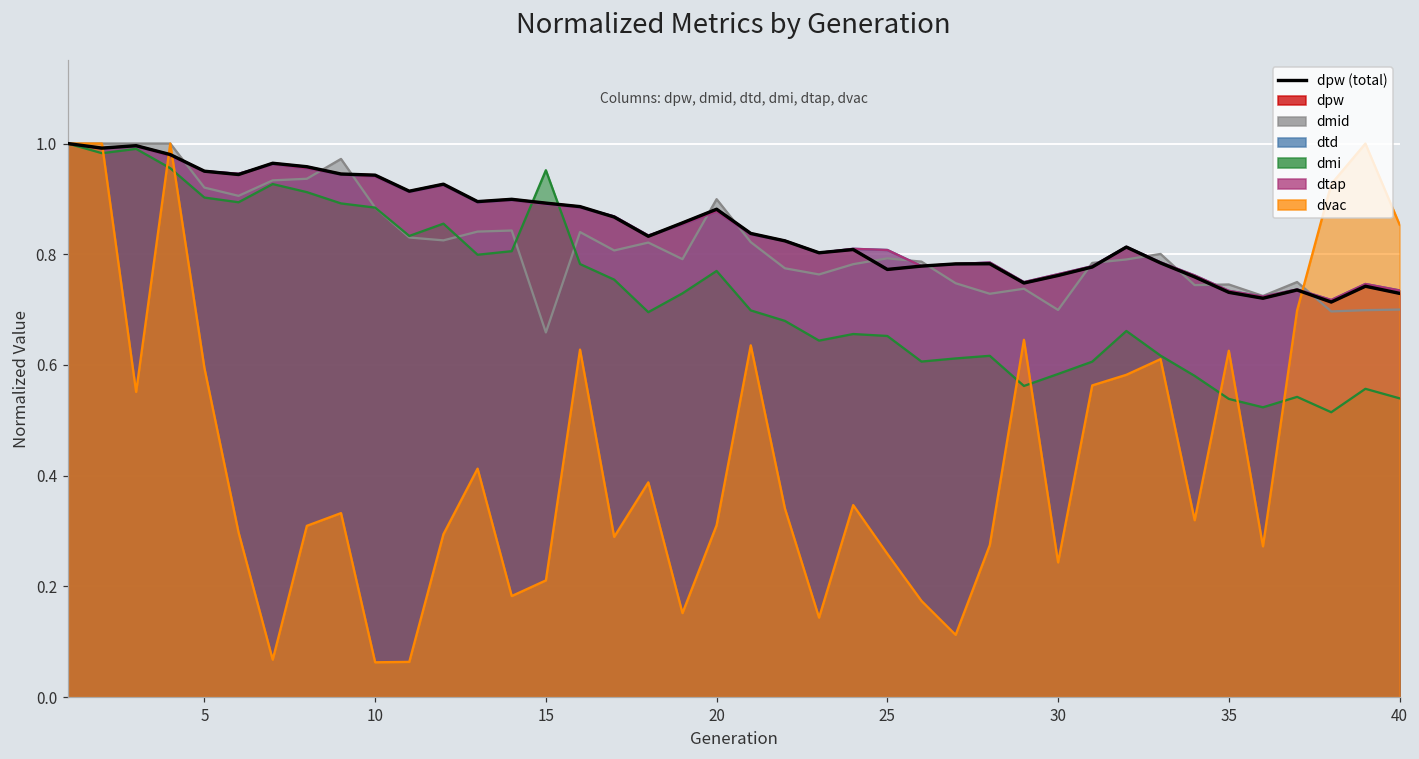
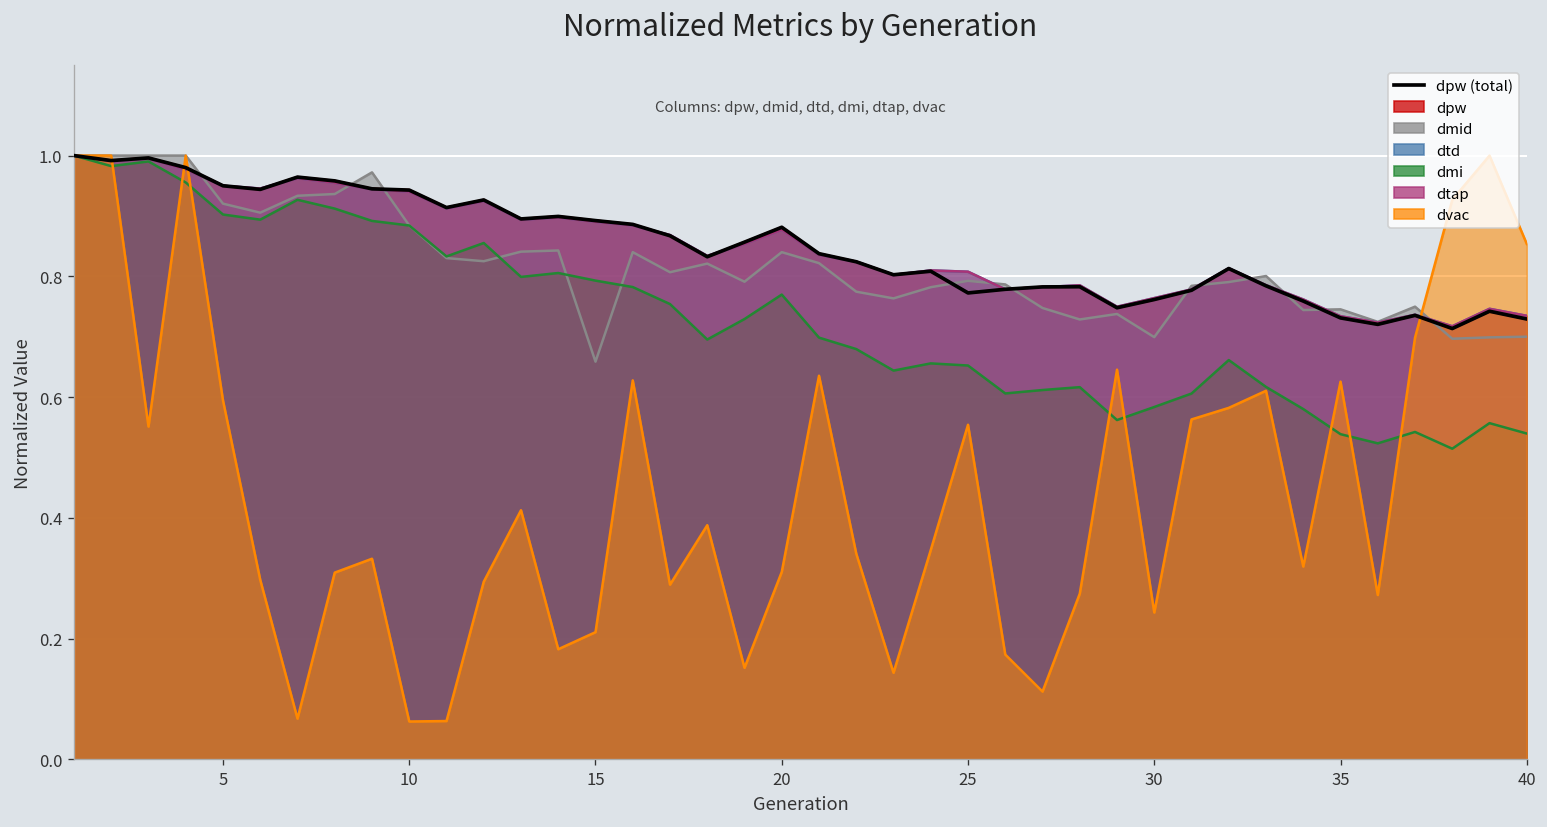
dmi, 15: 0.95 -> 0.79
dmid, 20: 0.90 -> 0.84
dvac, 25: 0.26 -> 0.55
